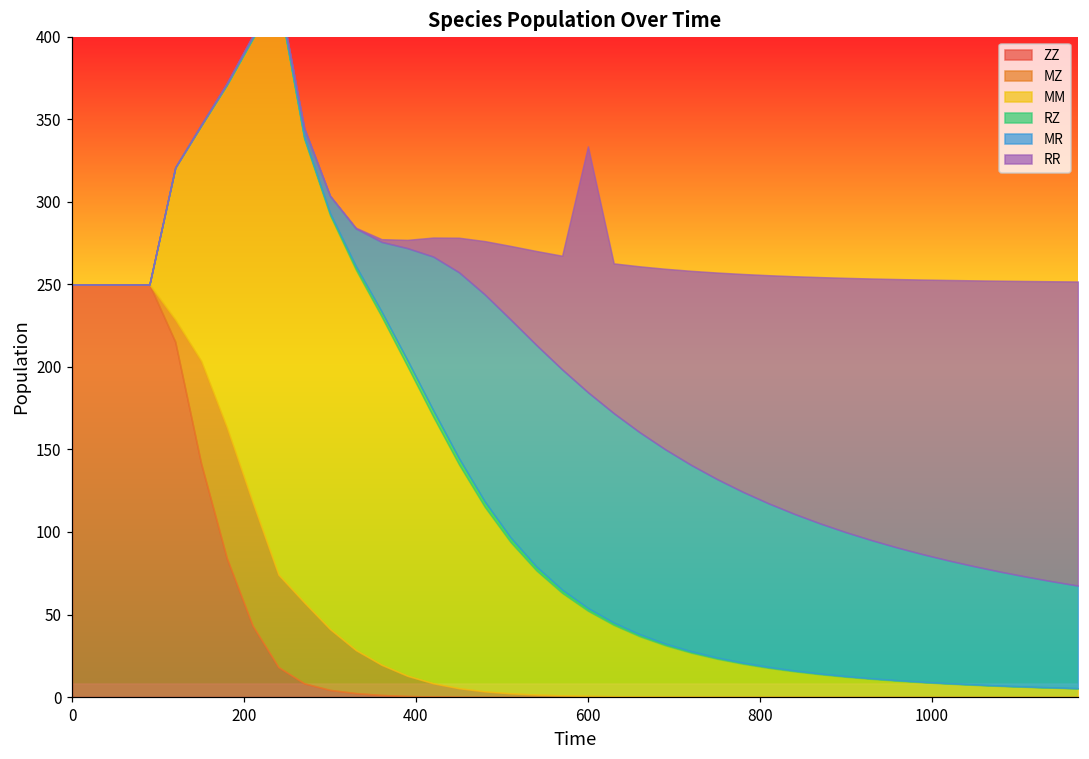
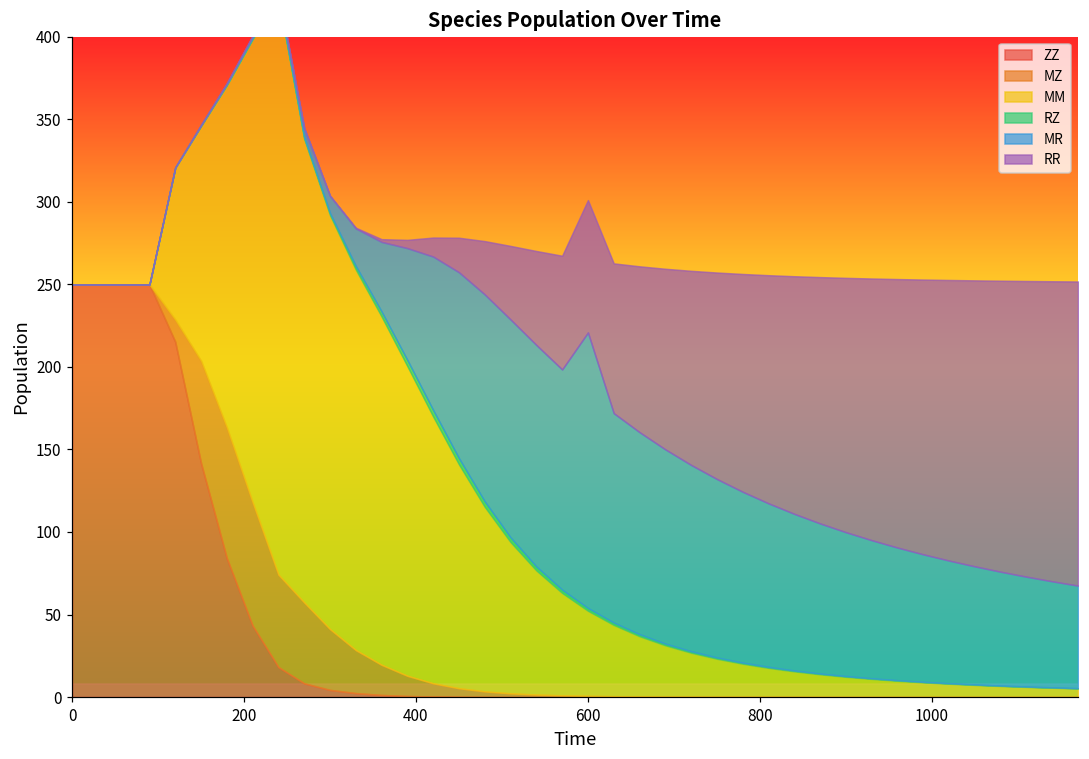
MR, 600: 131 -> 167
RR, 600: 149 -> 80
